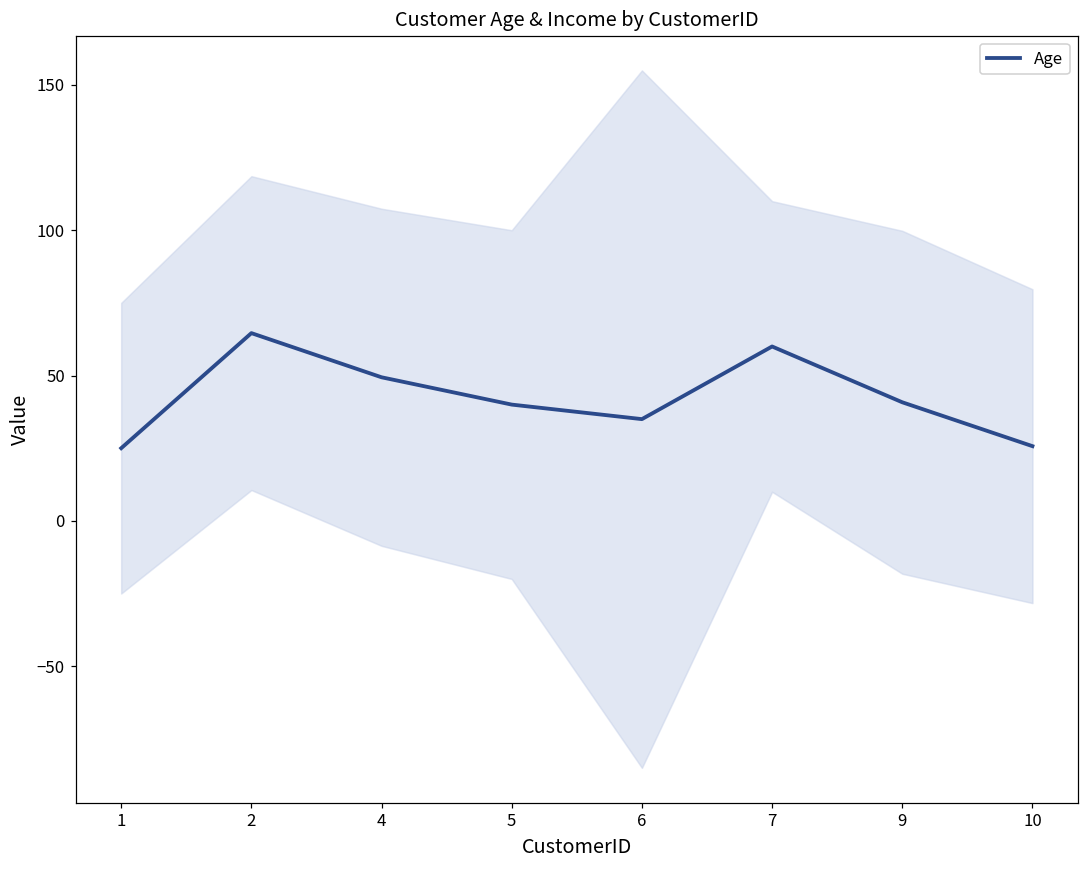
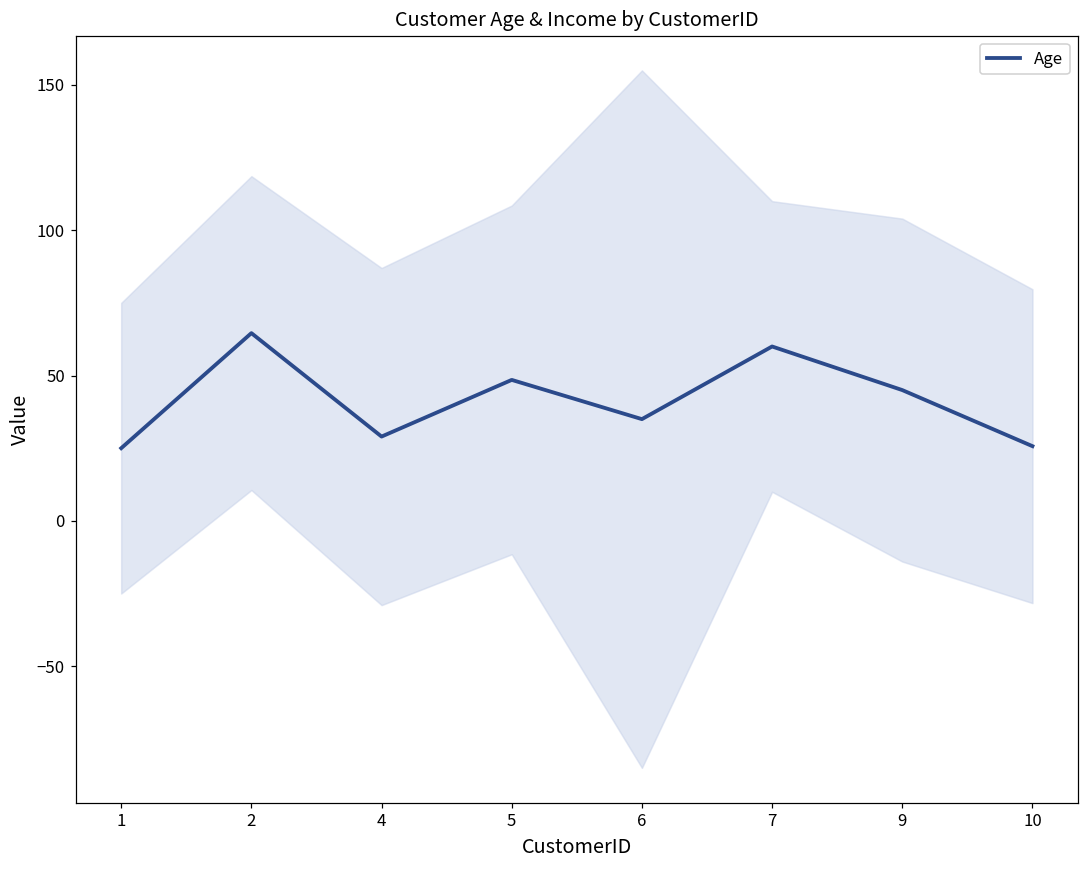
Age, 4: 49 -> 29
Age, 5: 40 -> 49
Age, 9: 41 -> 45
